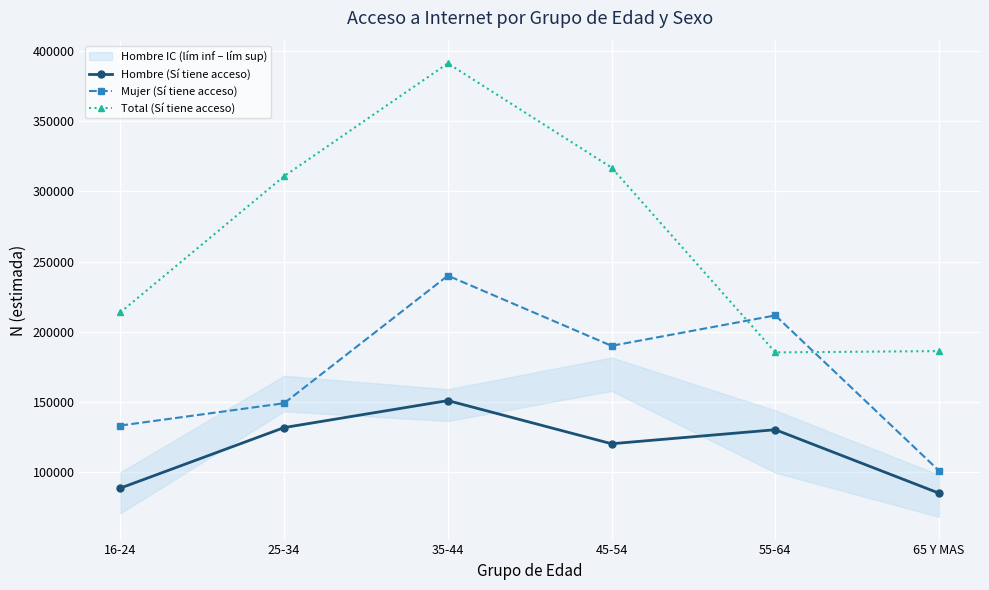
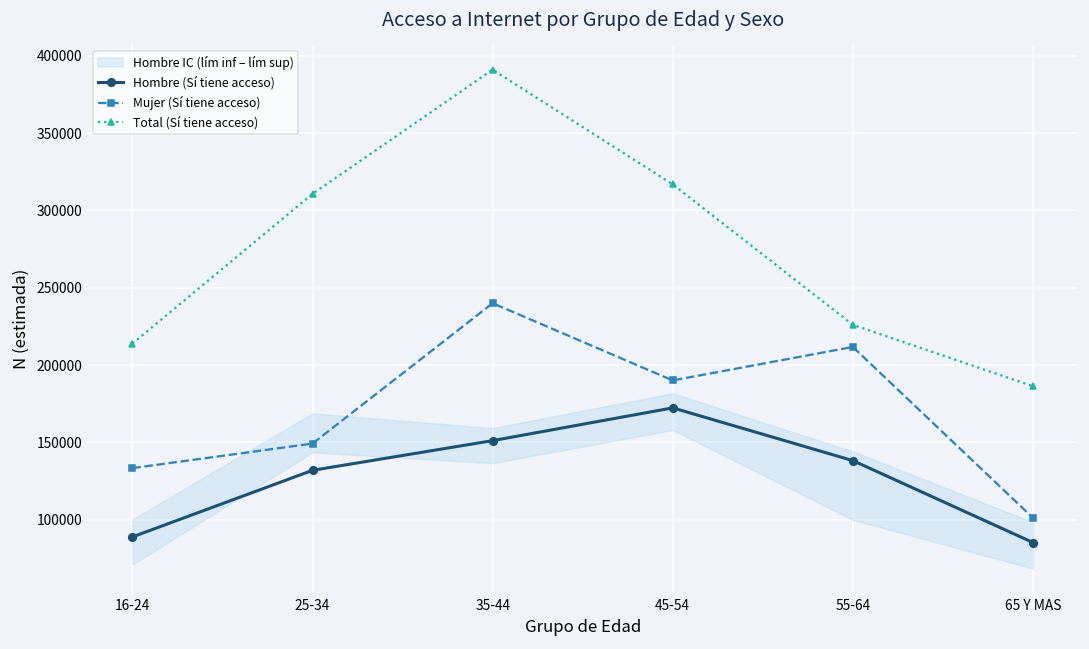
Hombre (Sí tiene acceso), 45-54: 120000 -> 172000
Hombre (Sí tiene acceso), 55-64: 130000 -> 138000
Total (Sí tiene acceso), 55-64: 185000 -> 226000
